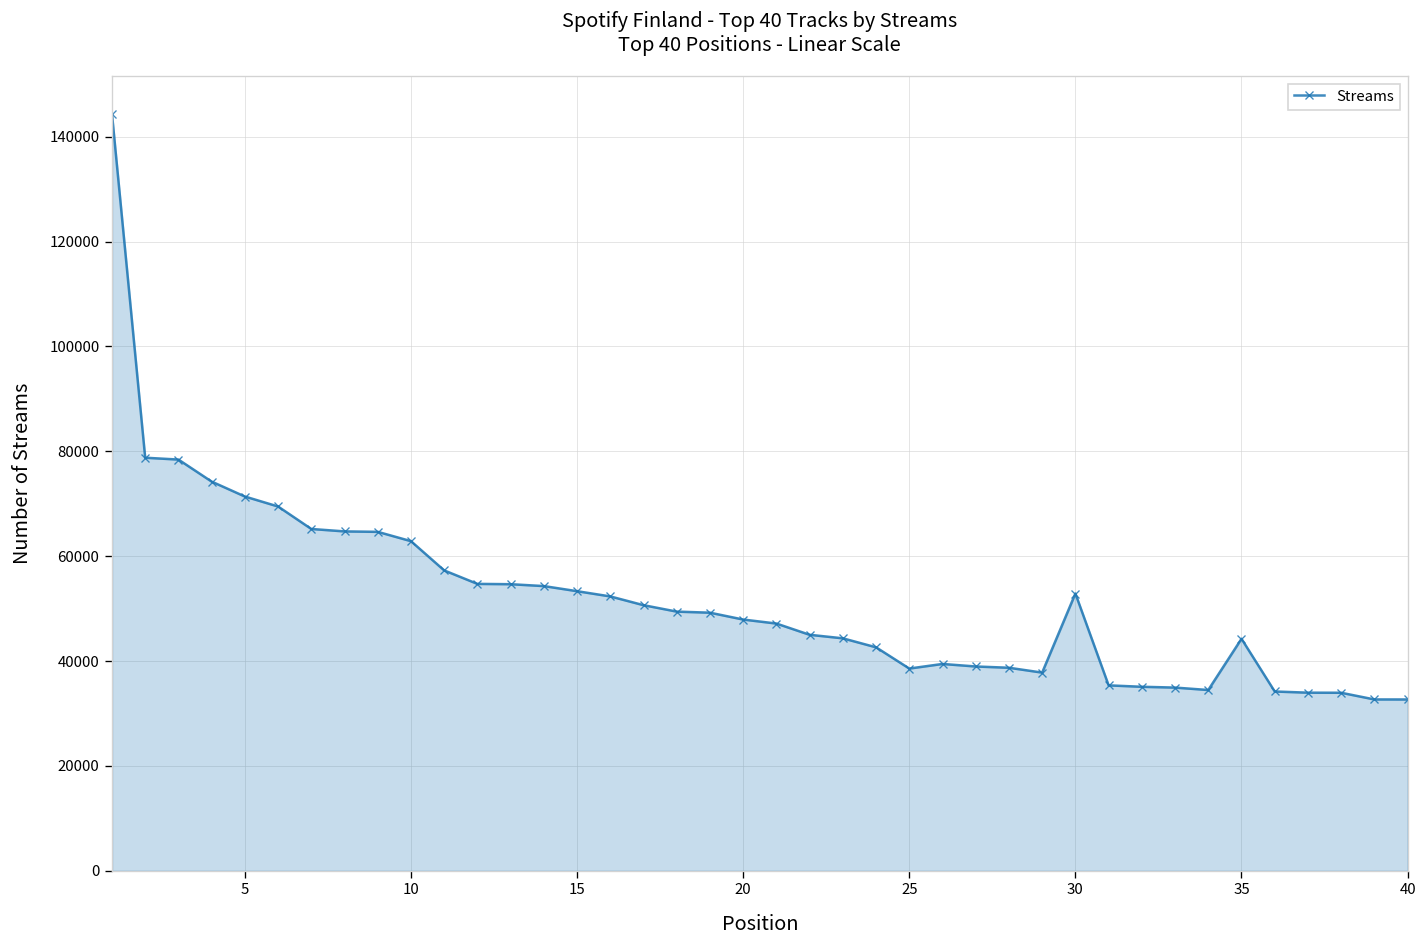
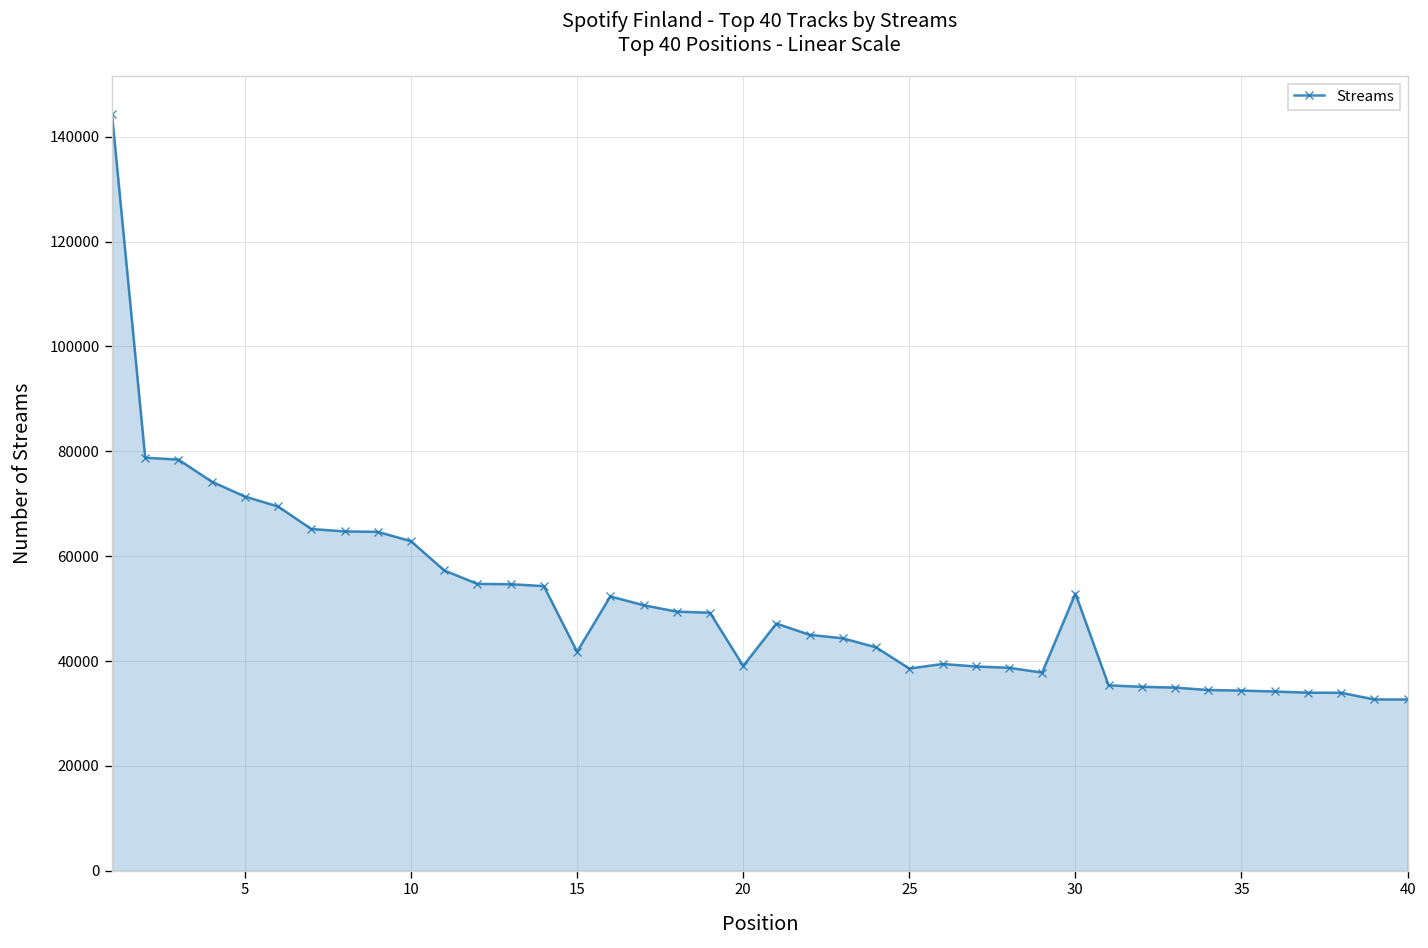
15: 53000 -> 42000
20: 48000 -> 39000
35: 44000 -> 34000
